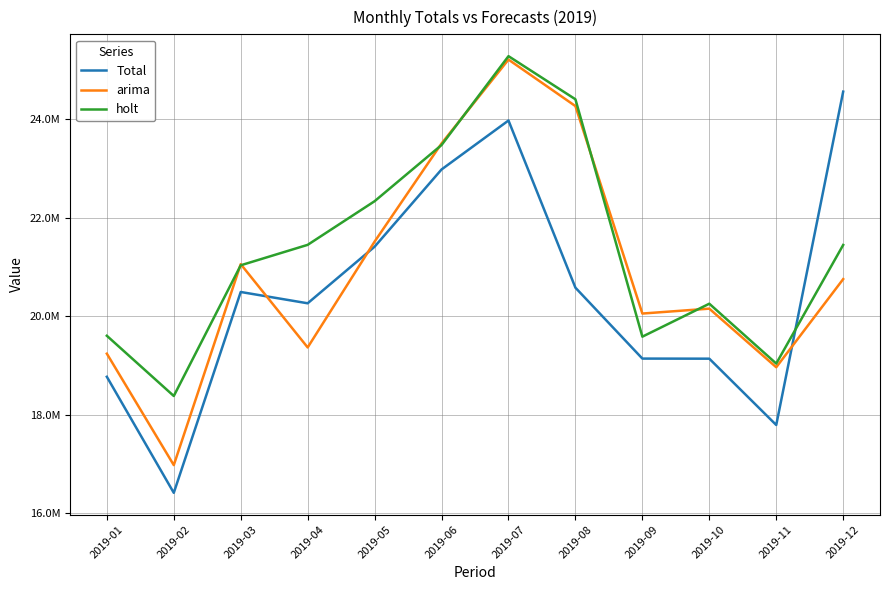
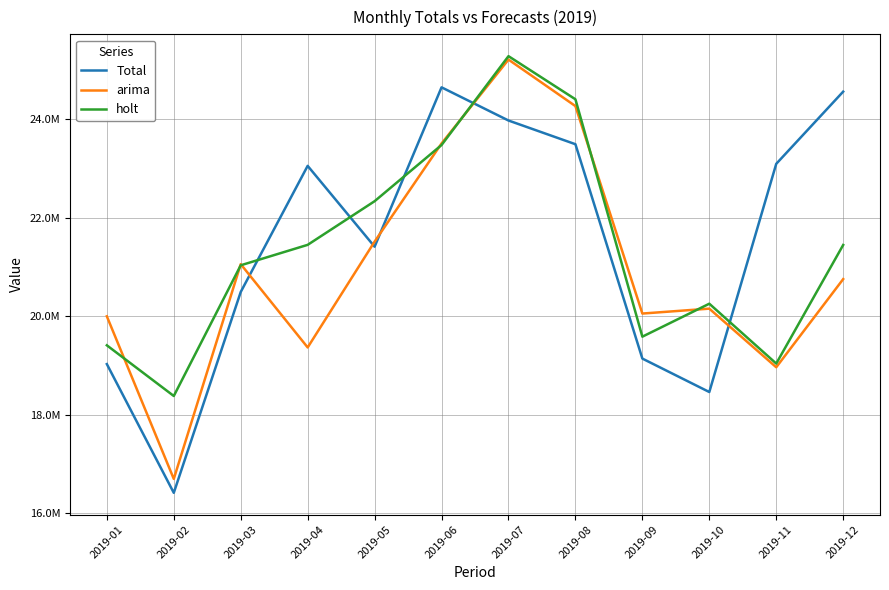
Total, 2019-01: 18800000 -> 19000000
arima, 2019-01: 19200000 -> 20000000
holt, 2019-01: 19600000 -> 19400000
arima, 2019-02: 17000000 -> 16700000
Total, 2019-04: 20300000 -> 23100000
Total, 2019-06: 23000000 -> 24600000
Total, 2019-08: 20600000 -> 23500000
Total, 2019-10: 19100000 -> 18500000
Total, 2019-11: 17800000 -> 23100000
